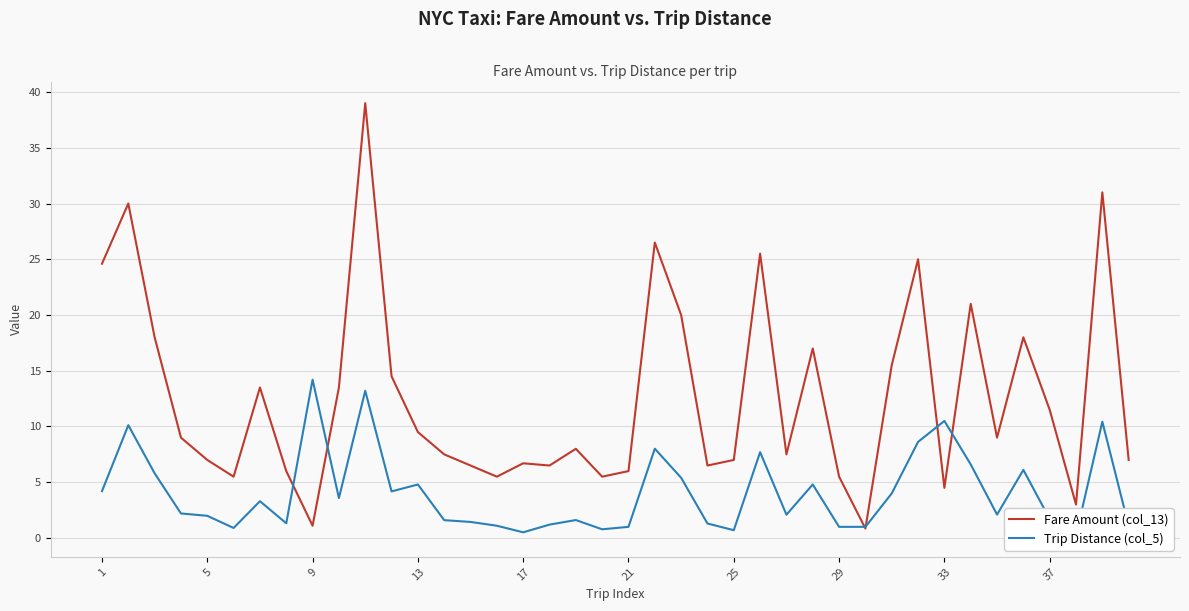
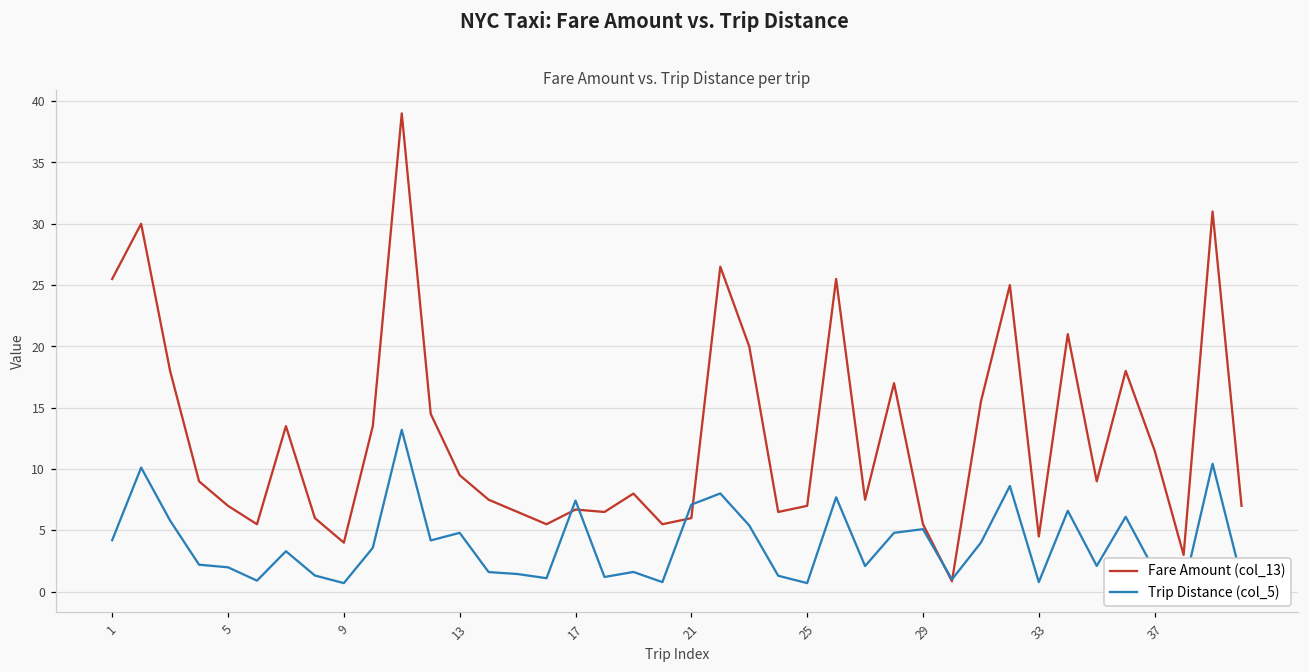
Fare Amount (col_13), 1: 24.6 -> 25.5
Fare Amount (col_13), 9: 1.1 -> 4.0
Trip Distance (col_5), 9: 14.2 -> 0.7
Trip Distance (col_5), 17: 0.5 -> 7.4
Trip Distance (col_5), 21: 1.0 -> 7.1
Trip Distance (col_5), 29: 1.0 -> 5.1
Trip Distance (col_5), 33: 10.5 -> 0.8
